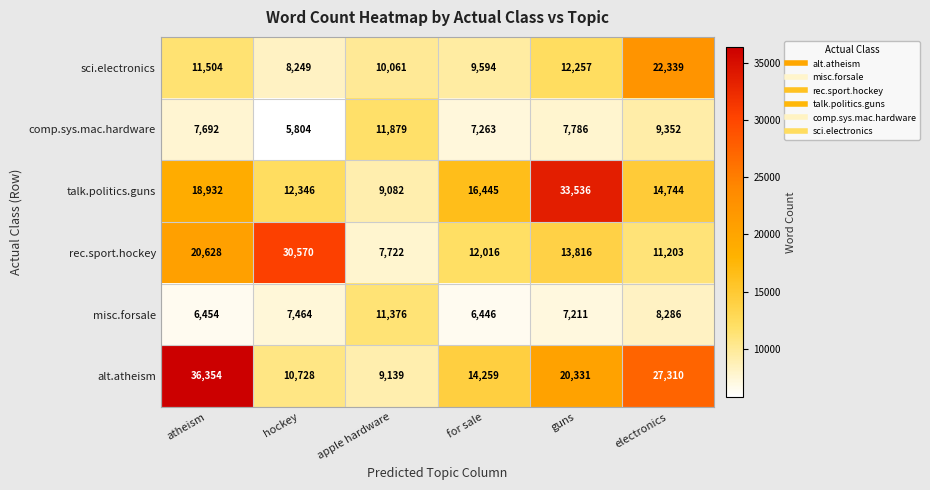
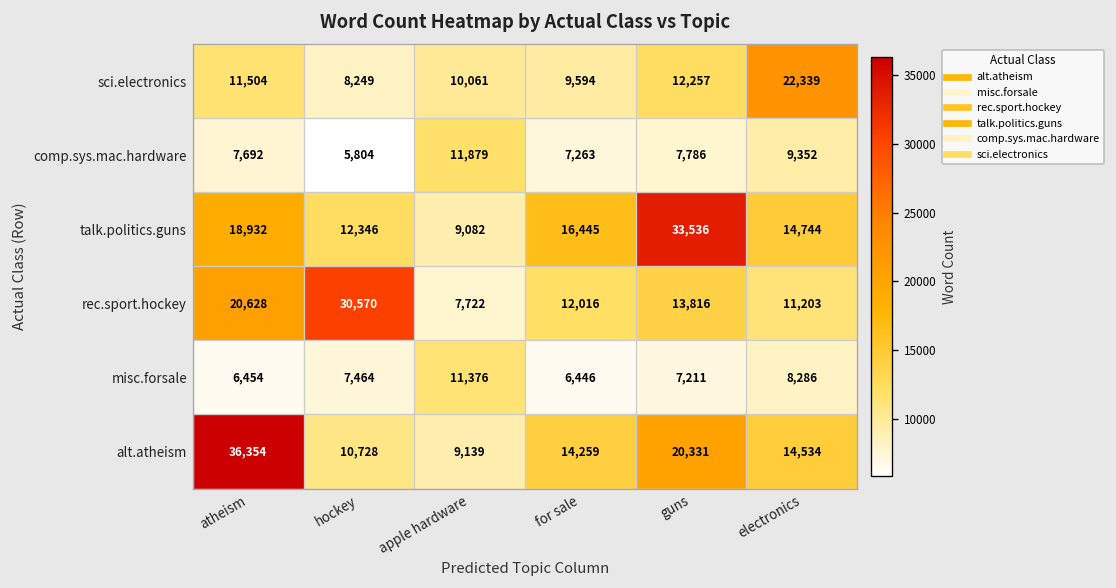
alt.atheism, electronics: 27,310 -> 14,534
